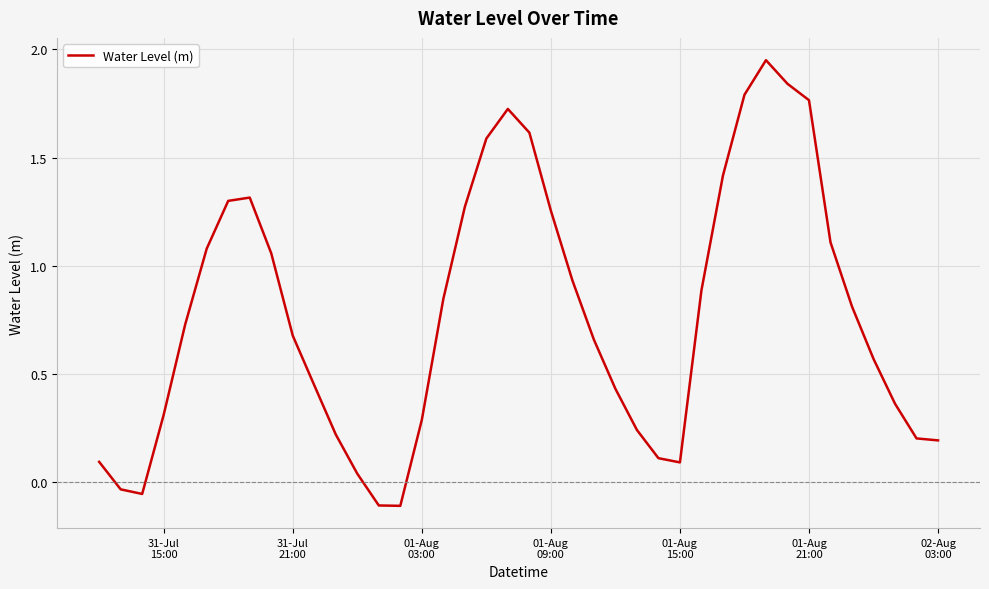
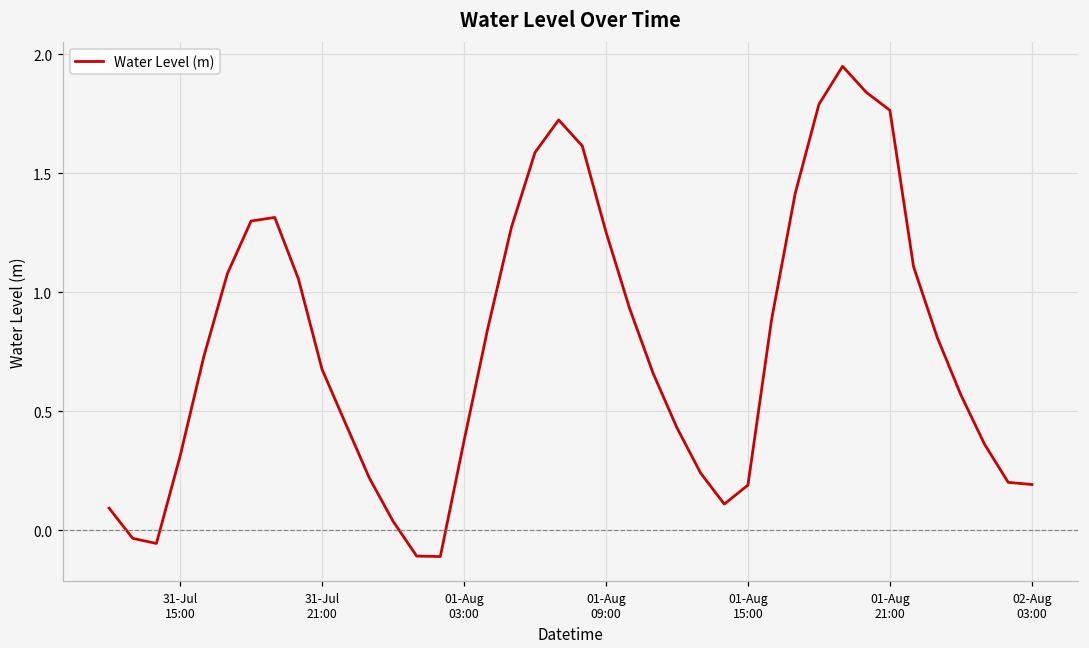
01-Aug 03:00: 0.29 -> 0.38
01-Aug 15:00: 0.09 -> 0.19
